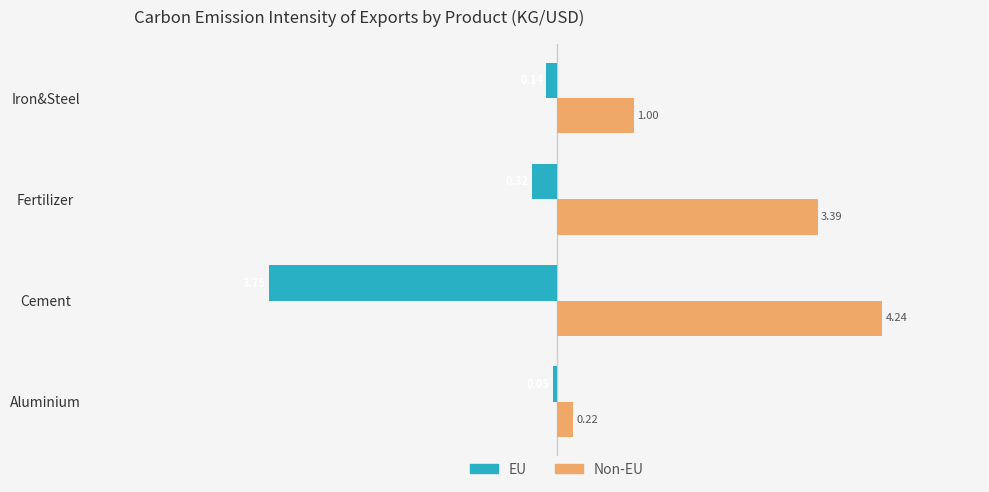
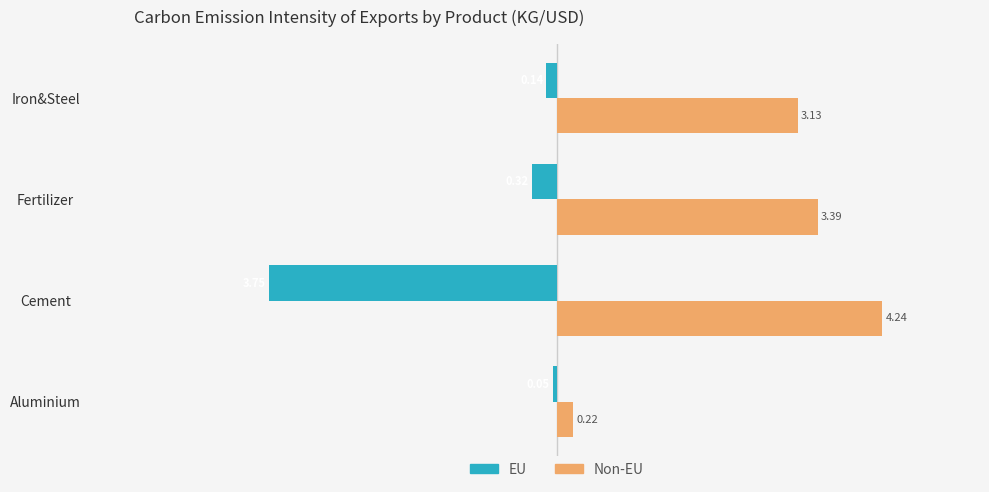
Non-EU, Iron&Steel: 1.00 -> 3.13
